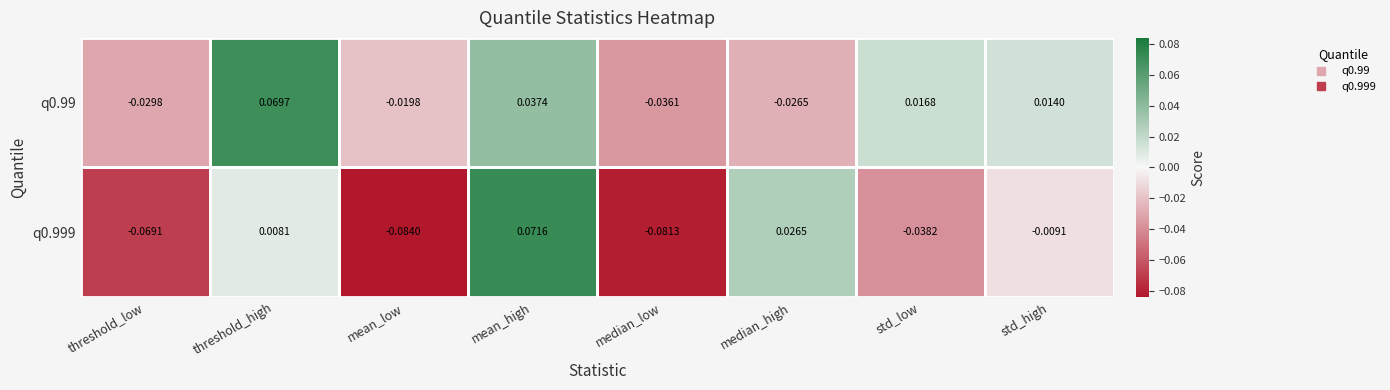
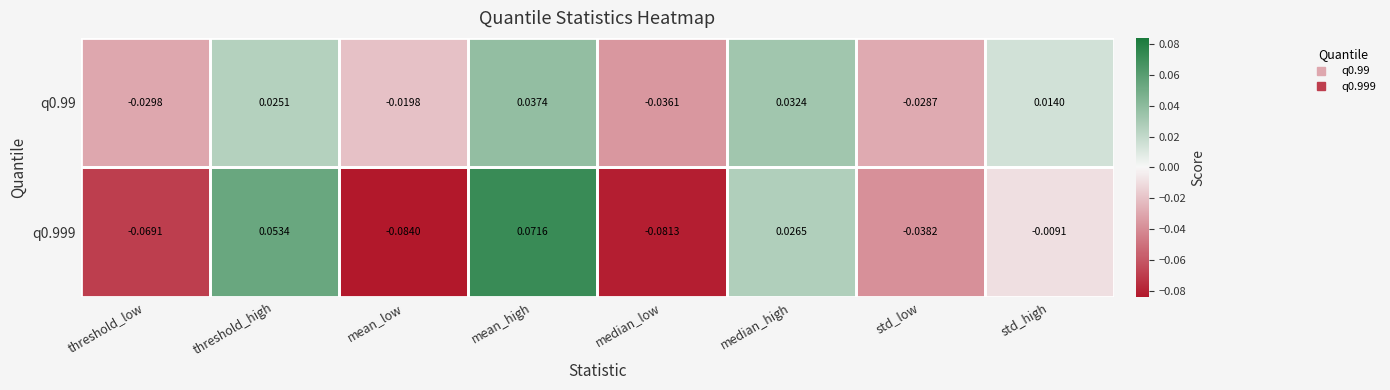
q0.99, threshold_high: 0.0697 -> 0.0251
q0.99, median_high: -0.0265 -> 0.0324
q0.99, std_low: 0.0168 -> -0.0287
q0.999, threshold_high: 0.0081 -> 0.0534
